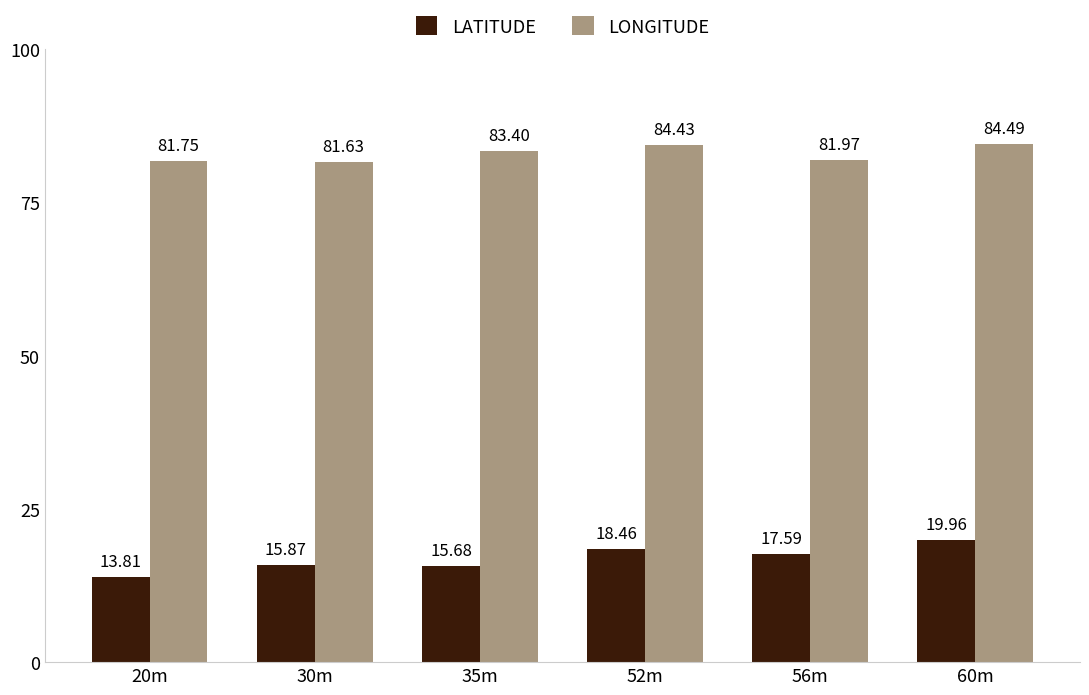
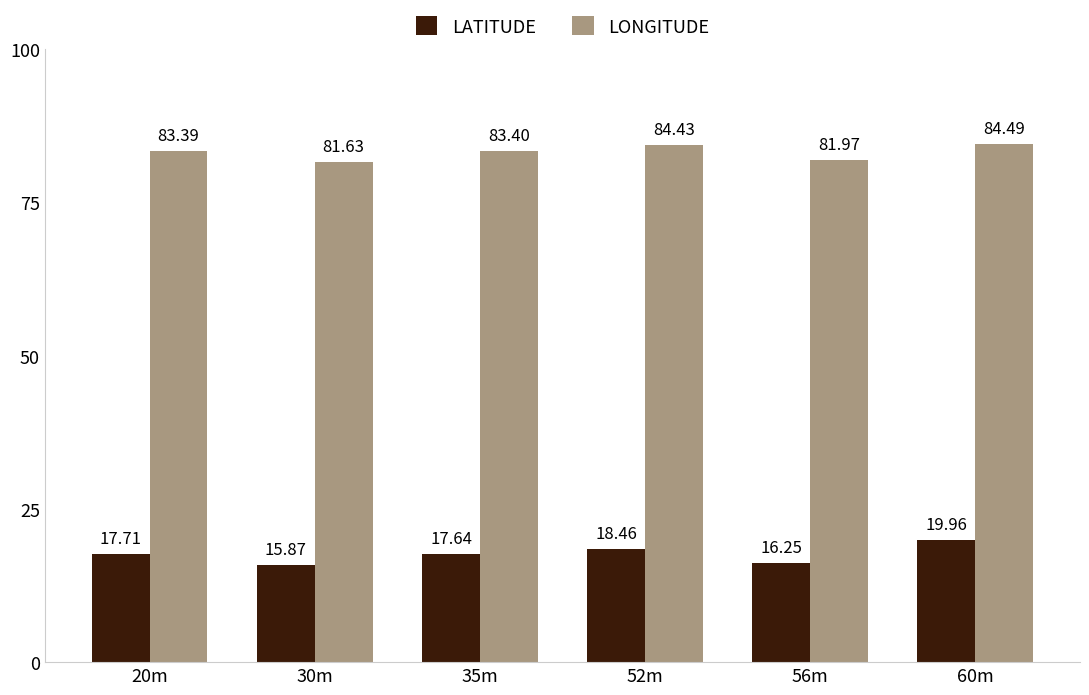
LATITUDE, 20m: 13.81 -> 17.71
LONGITUDE, 20m: 81.75 -> 83.39
LATITUDE, 35m: 15.68 -> 17.64
LATITUDE, 56m: 17.59 -> 16.25
